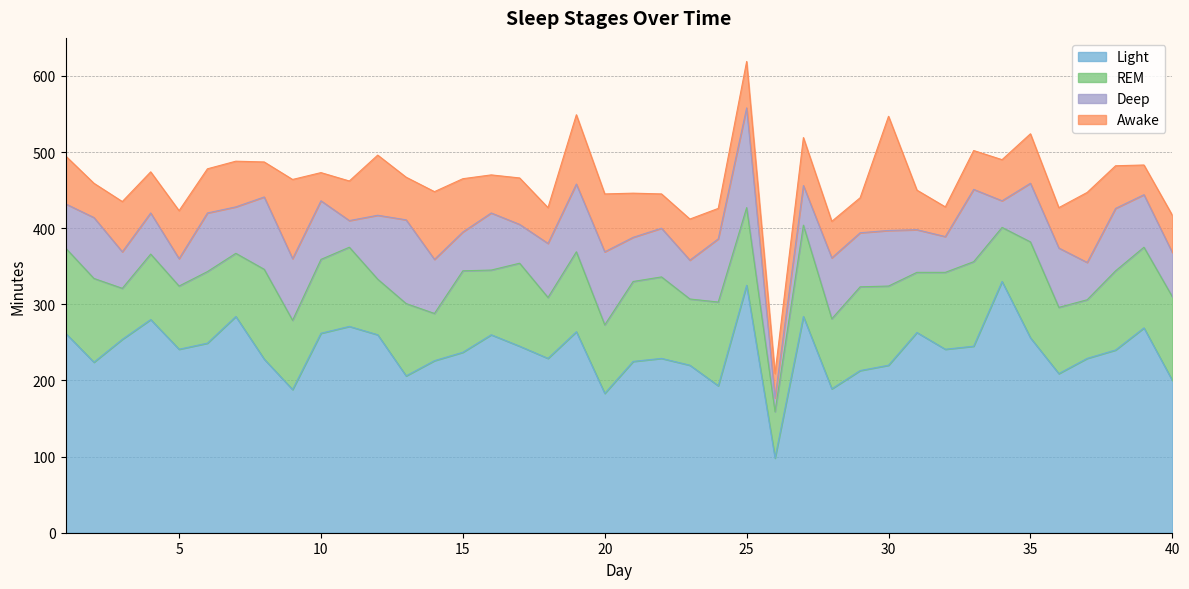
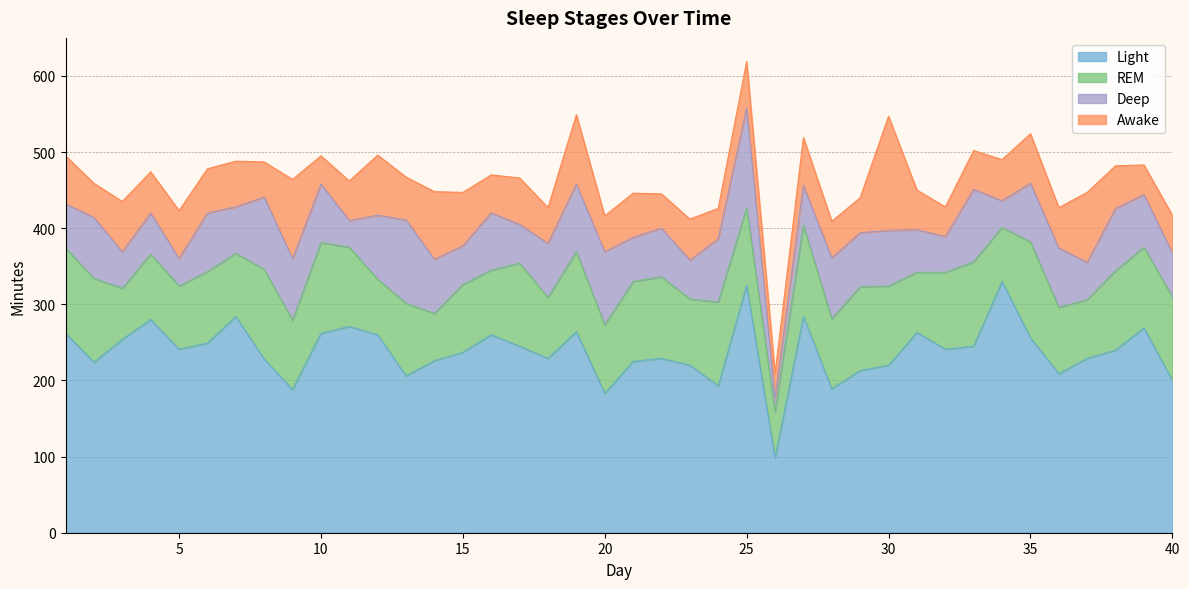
REM, 10: 100 -> 120
REM, 15: 110 -> 90
Awake, 20: 80 -> 50
